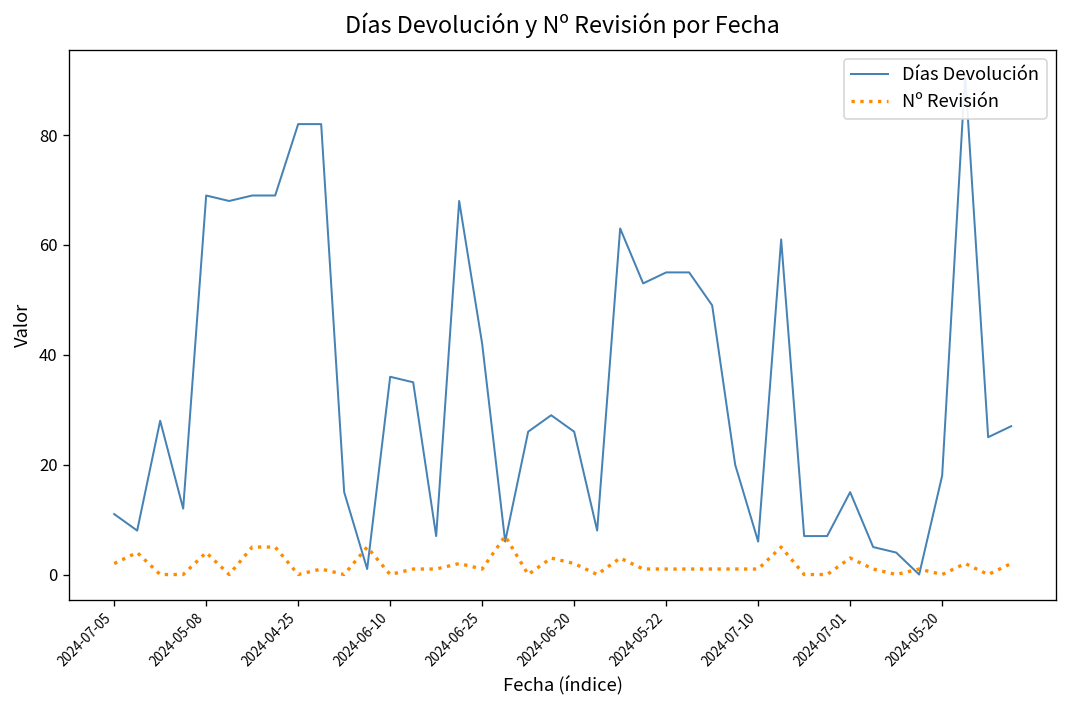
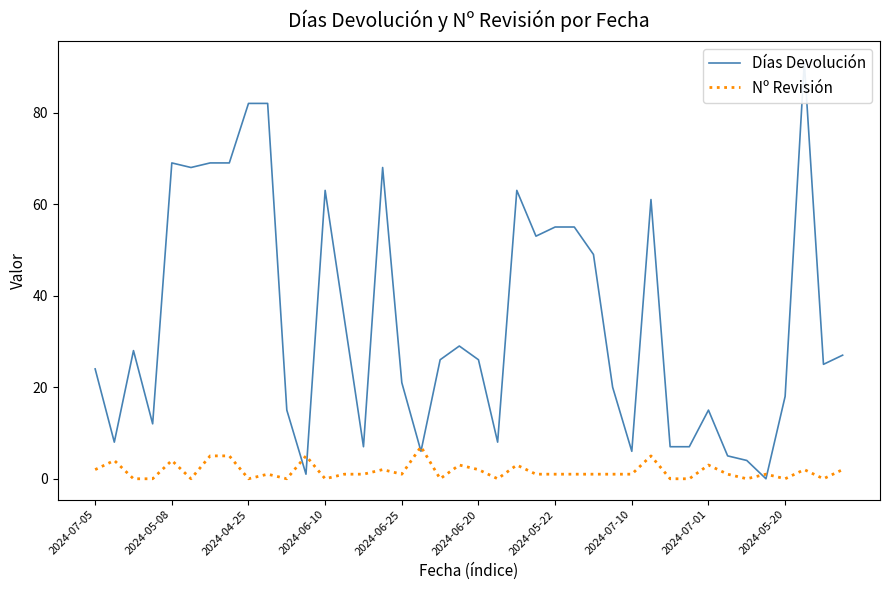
Días Devolución, 2024-07-05: 11 -> 24
Días Devolución, 2024-06-10: 36 -> 63
Días Devolución, 2024-06-25: 42 -> 21
